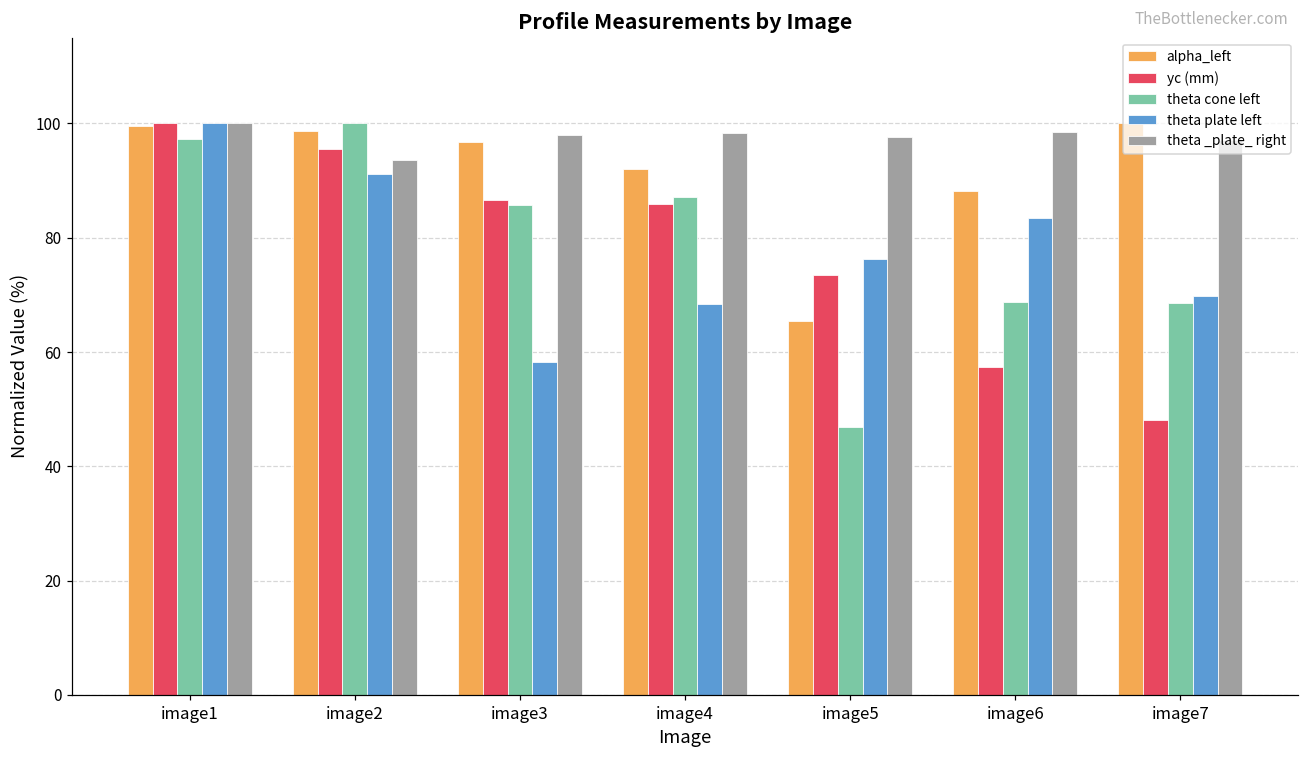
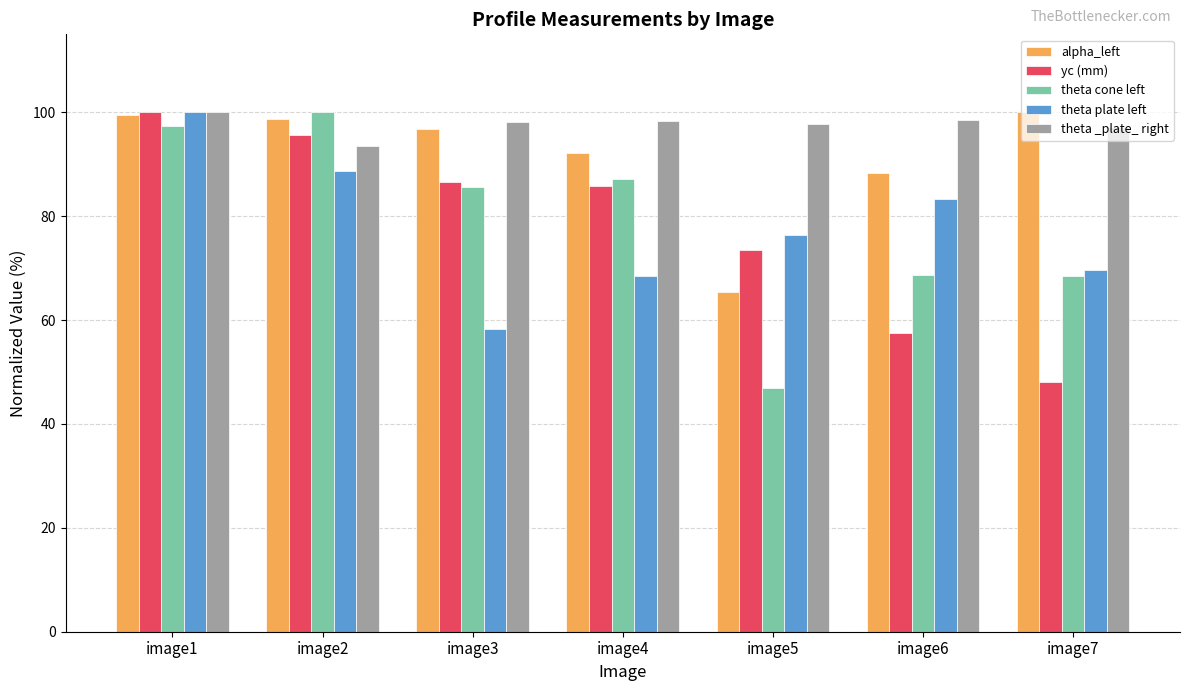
theta plate left, image2: 91 -> 89
